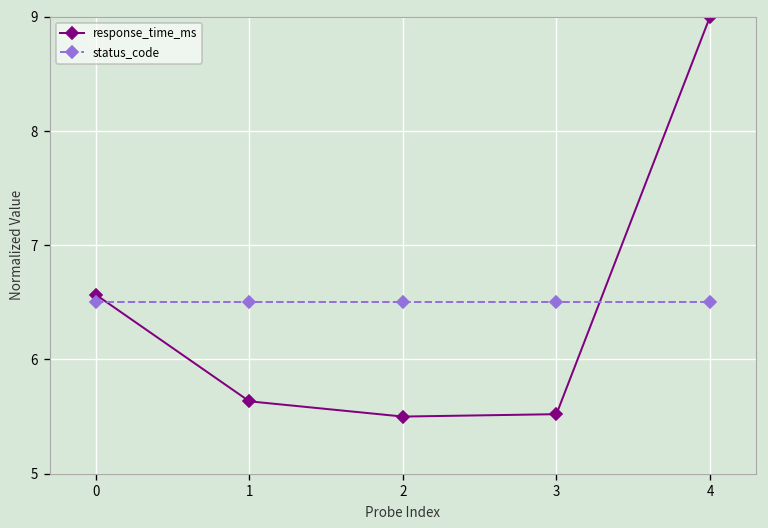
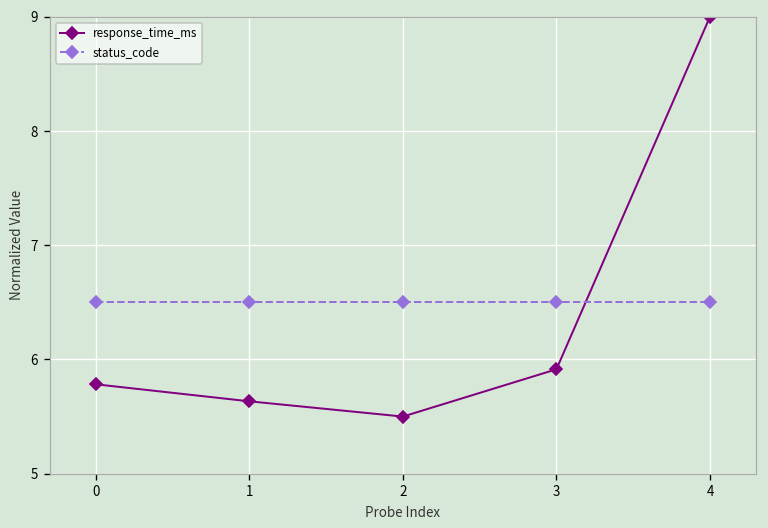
response_time_ms, 0: 6.6 -> 5.8
response_time_ms, 3: 5.5 -> 5.9
